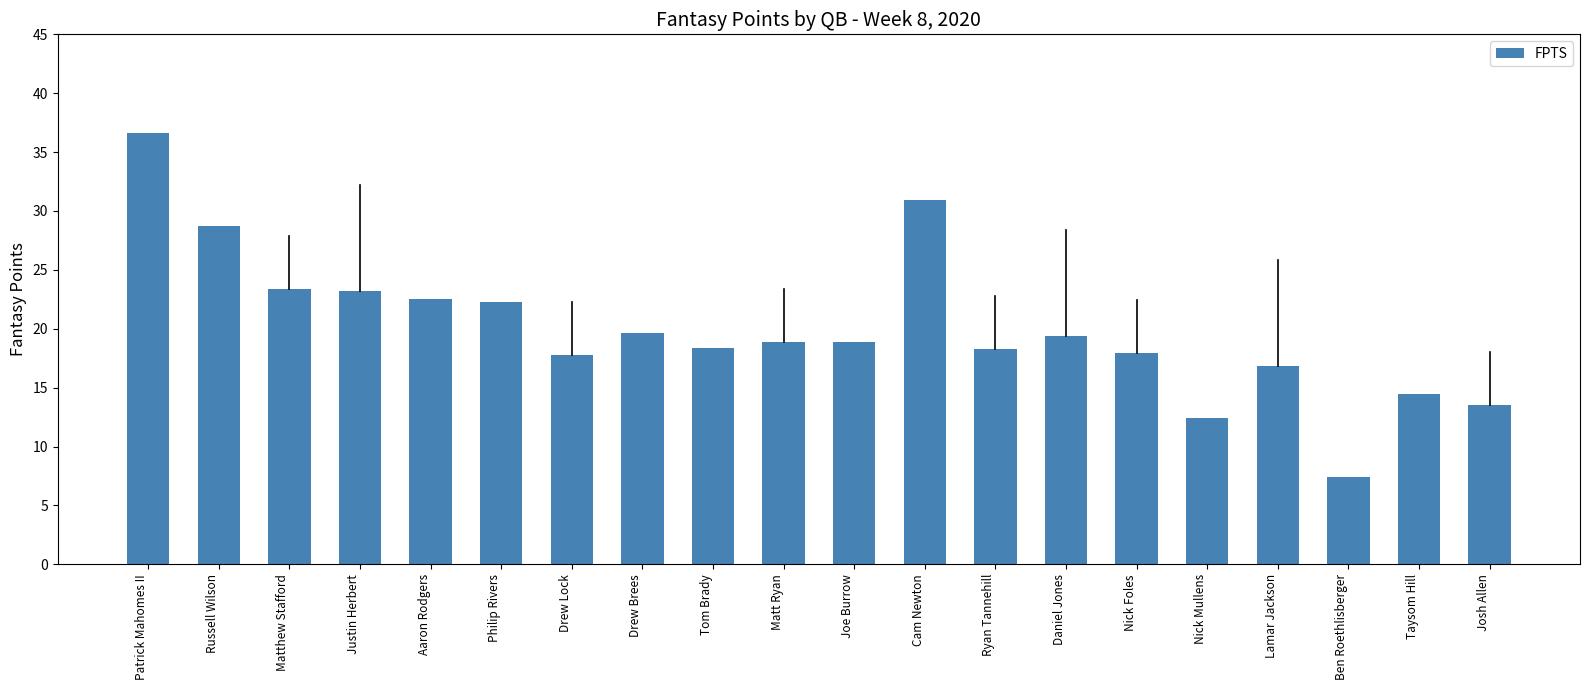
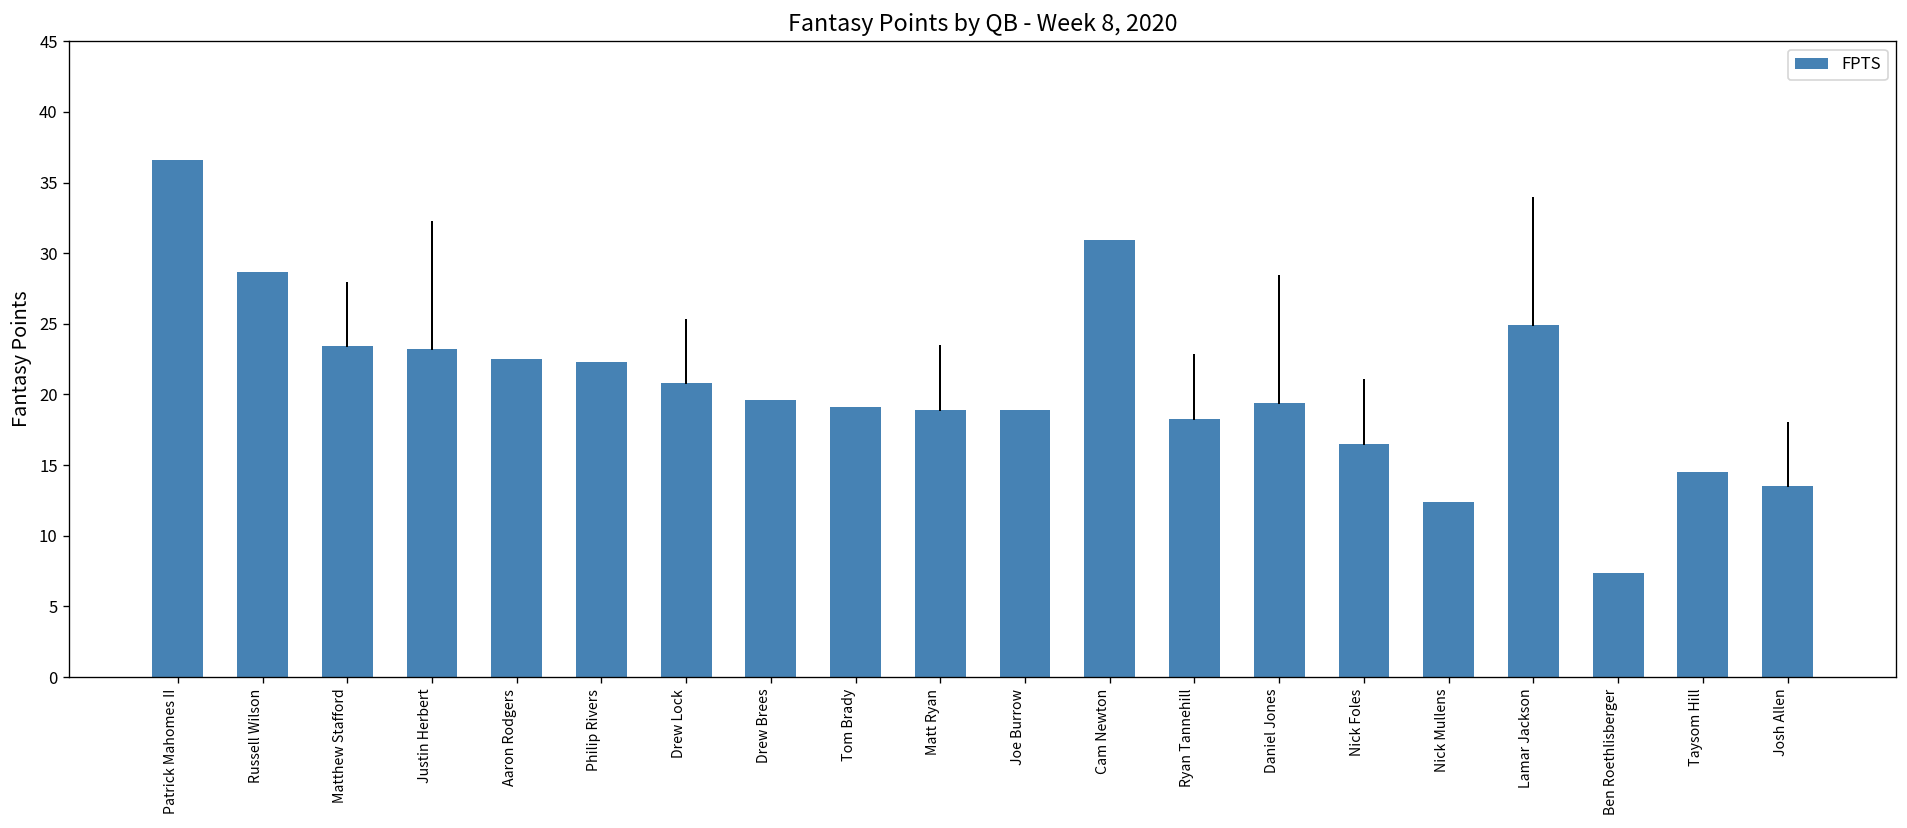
FPTS, Drew Lock: 17.8 -> 20.8
FPTS, Tom Brady: 18.4 -> 19.1
FPTS, Nick Foles: 17.9 -> 16.5
FPTS, Lamar Jackson: 16.8 -> 24.9
